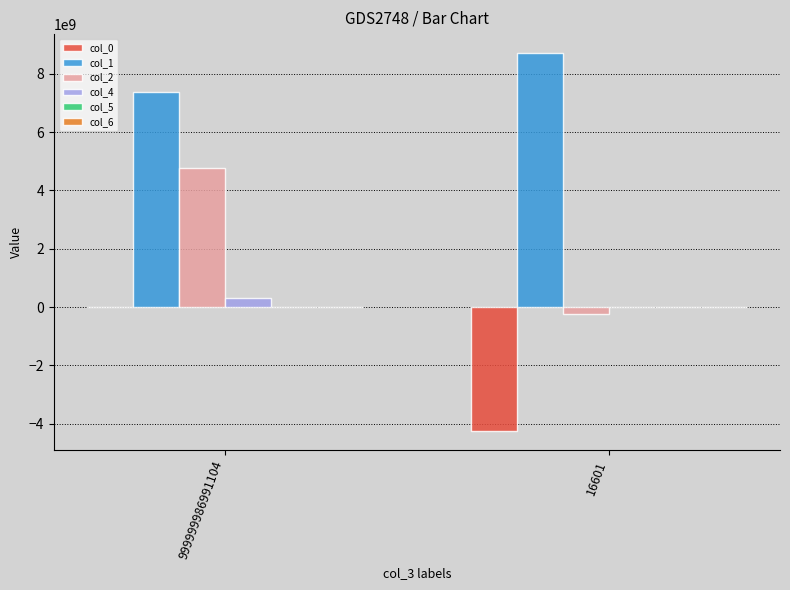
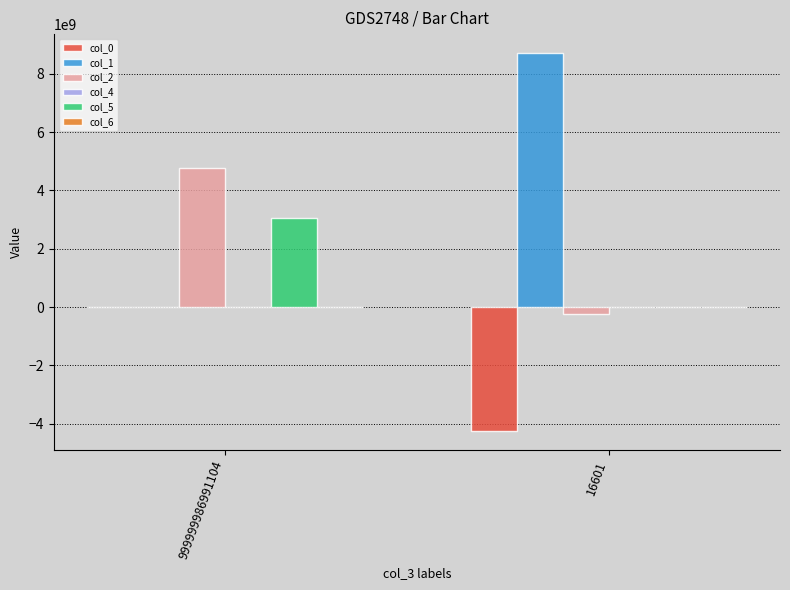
col_1, 999999986991104: 7400000000 -> 0
col_4, 999999986991104: 300000000 -> 0
col_5, 999999986991104: 0 -> 3000000000
